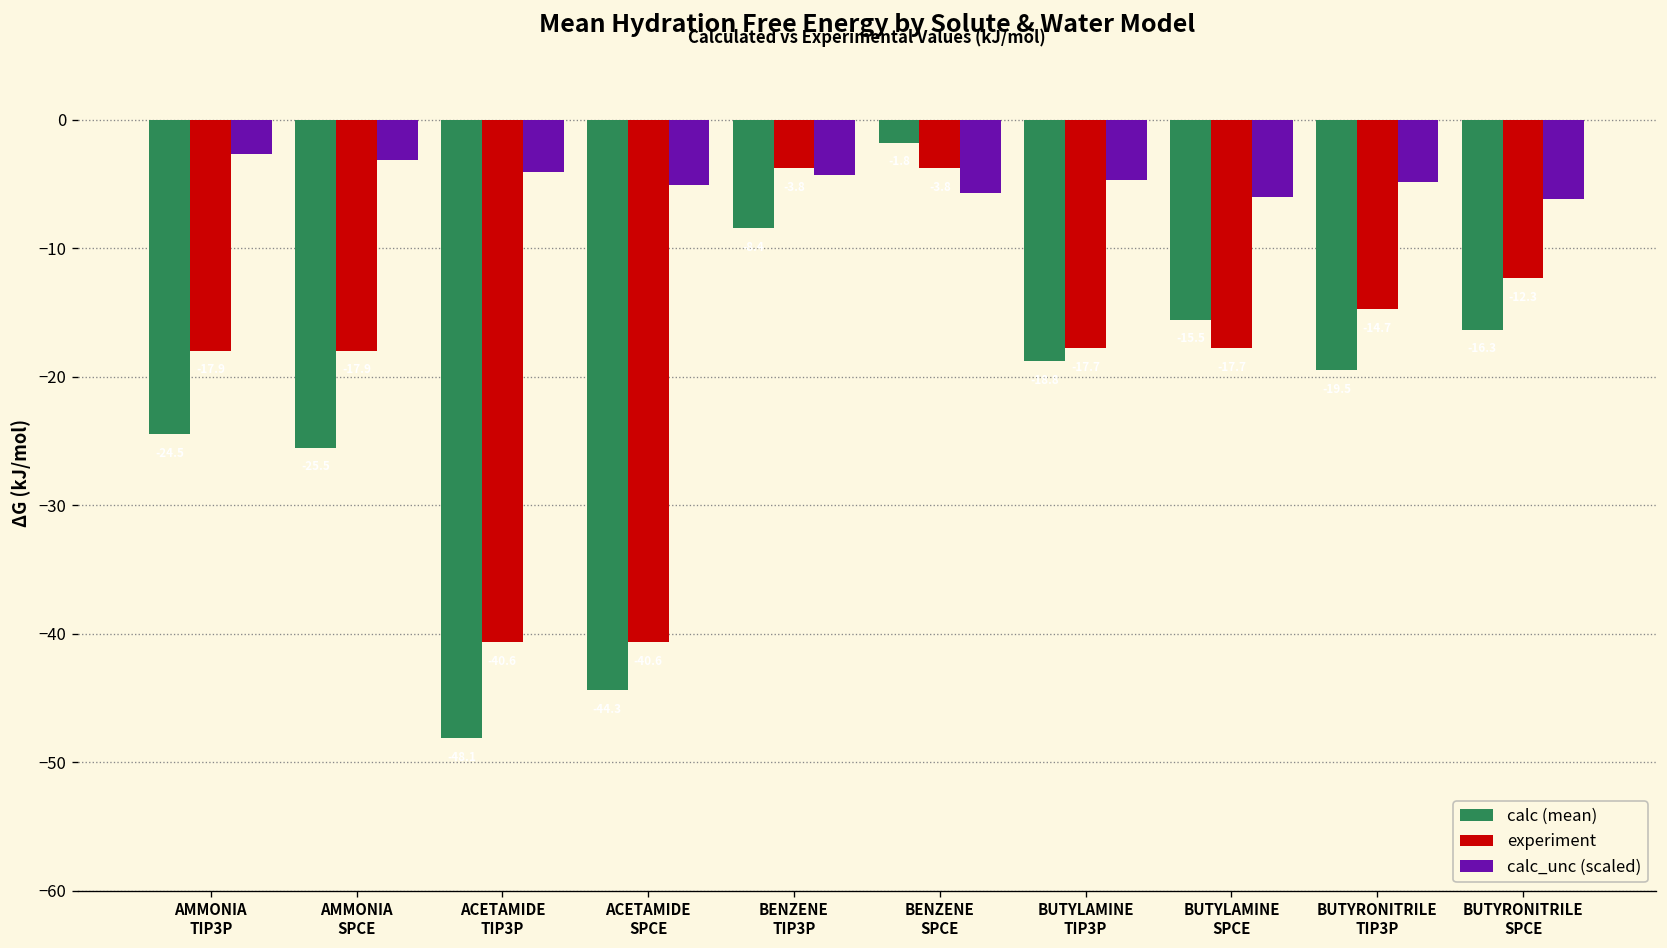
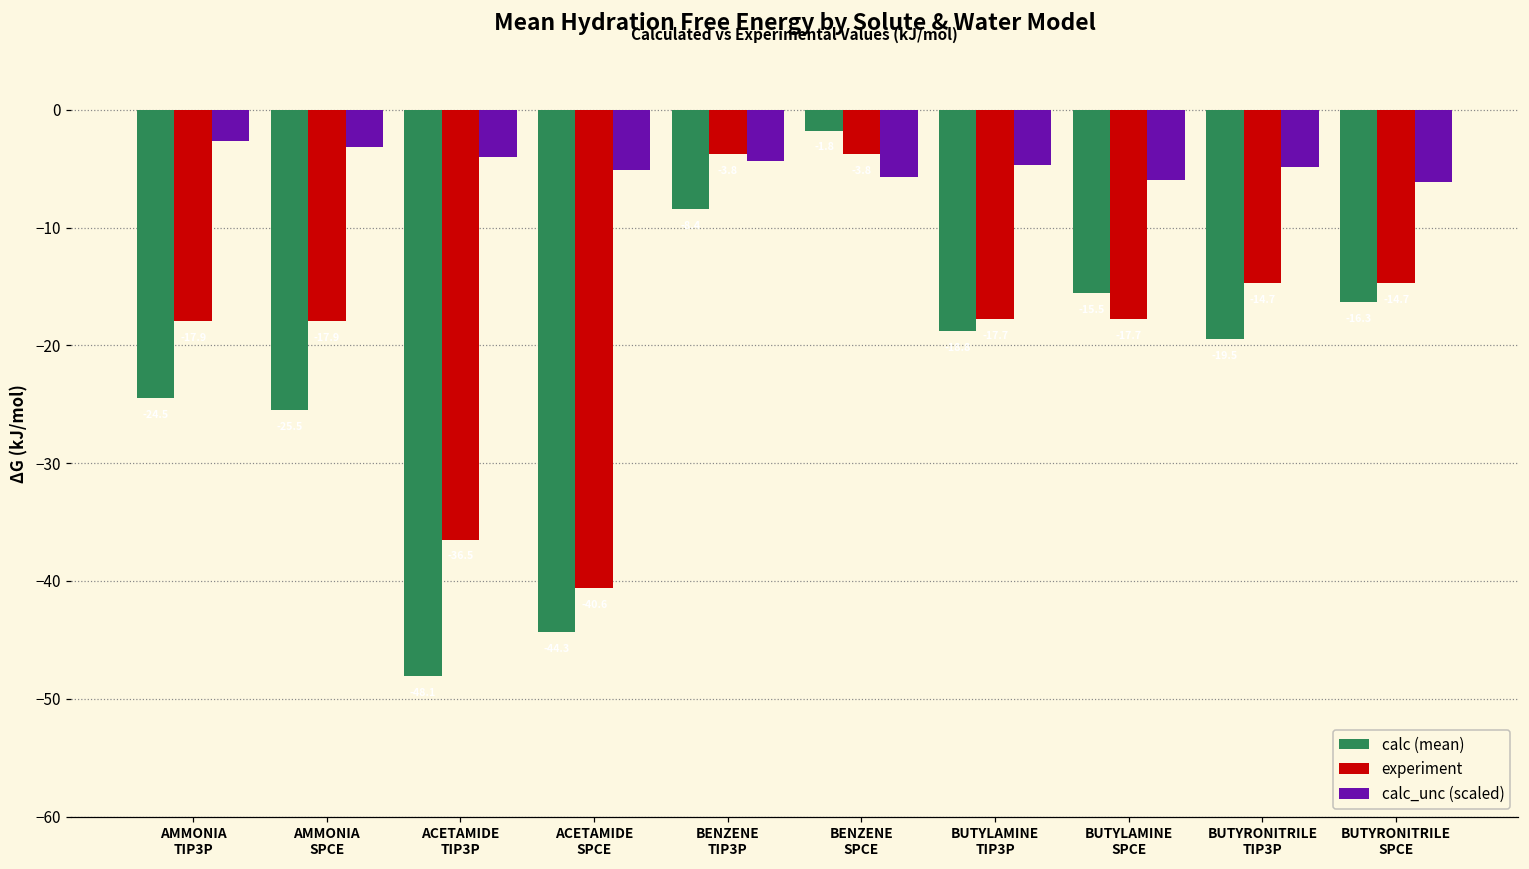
experiment, ACETAMIDE TIP3P: -40.6 -> -36.5
experiment, BUTYRONITRILE SPCE: -12.3 -> -14.7
